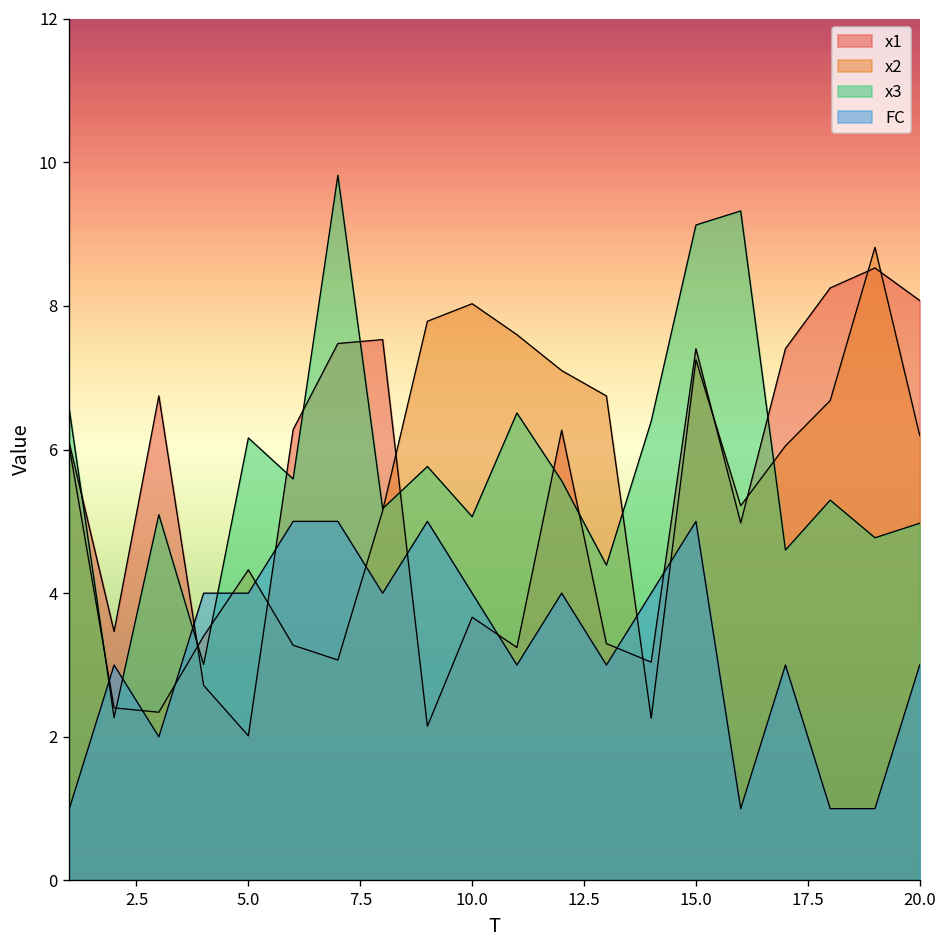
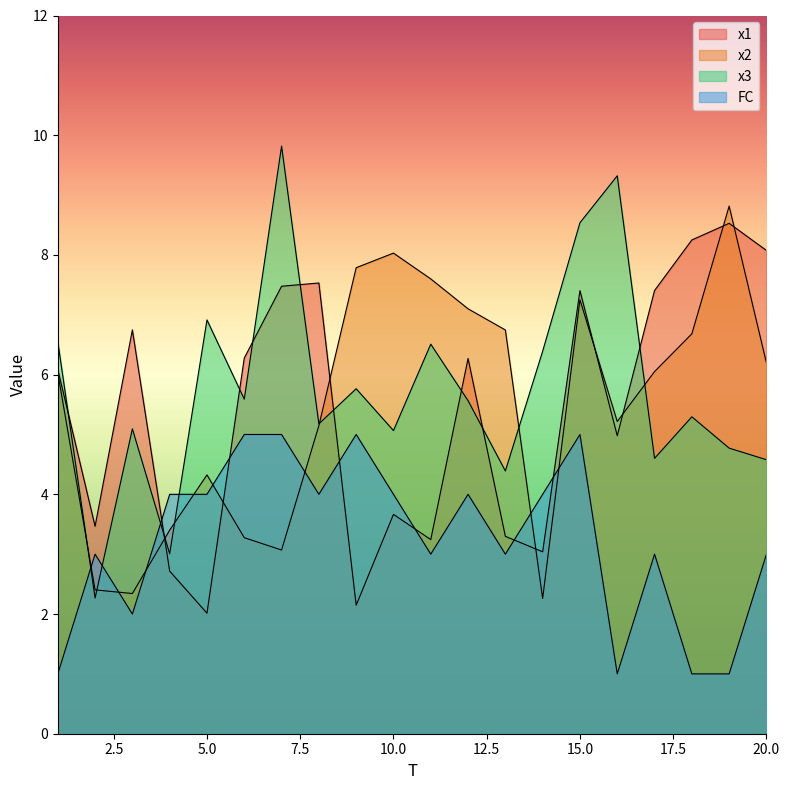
x3, 5.0: 6.2 -> 6.9
x3, 15.0: 9.1 -> 8.5
x3, 20.0: 5.0 -> 4.6
